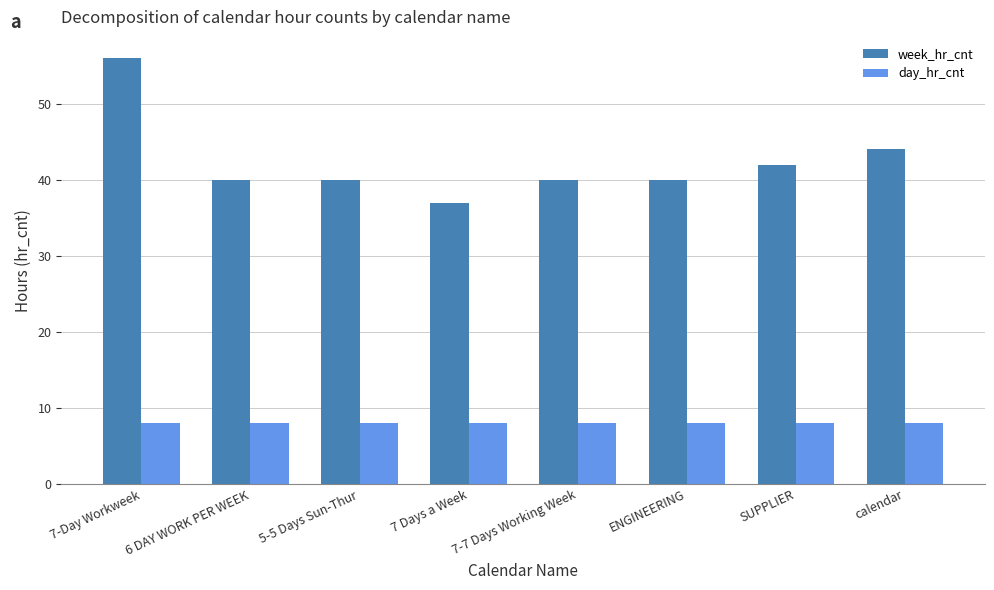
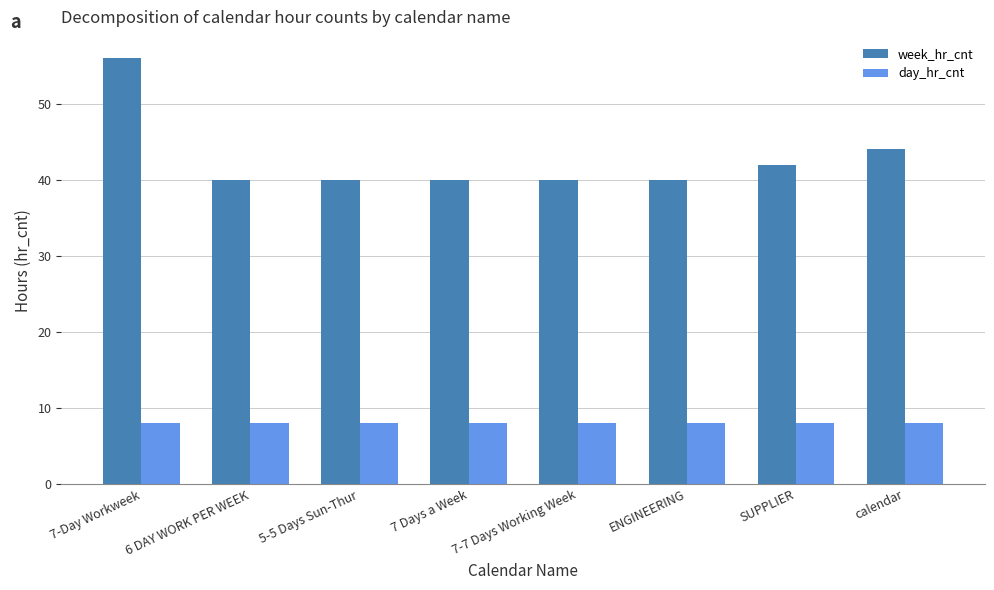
week_hr_cnt, 7 Days a Week: 37 -> 40
